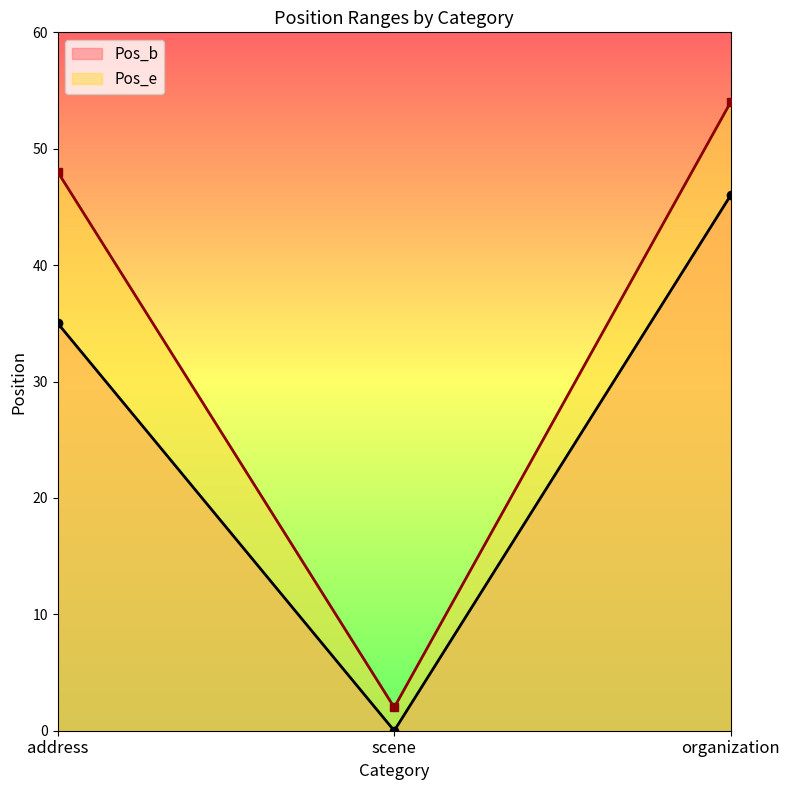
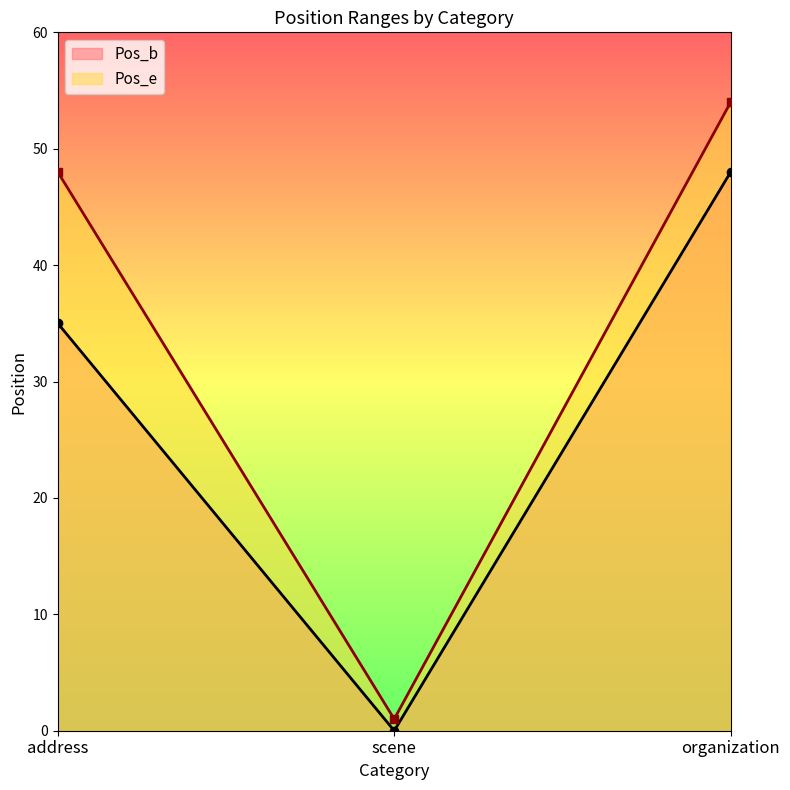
Pos_e, scene: 2 -> 1
Pos_b, organization: 46 -> 48
